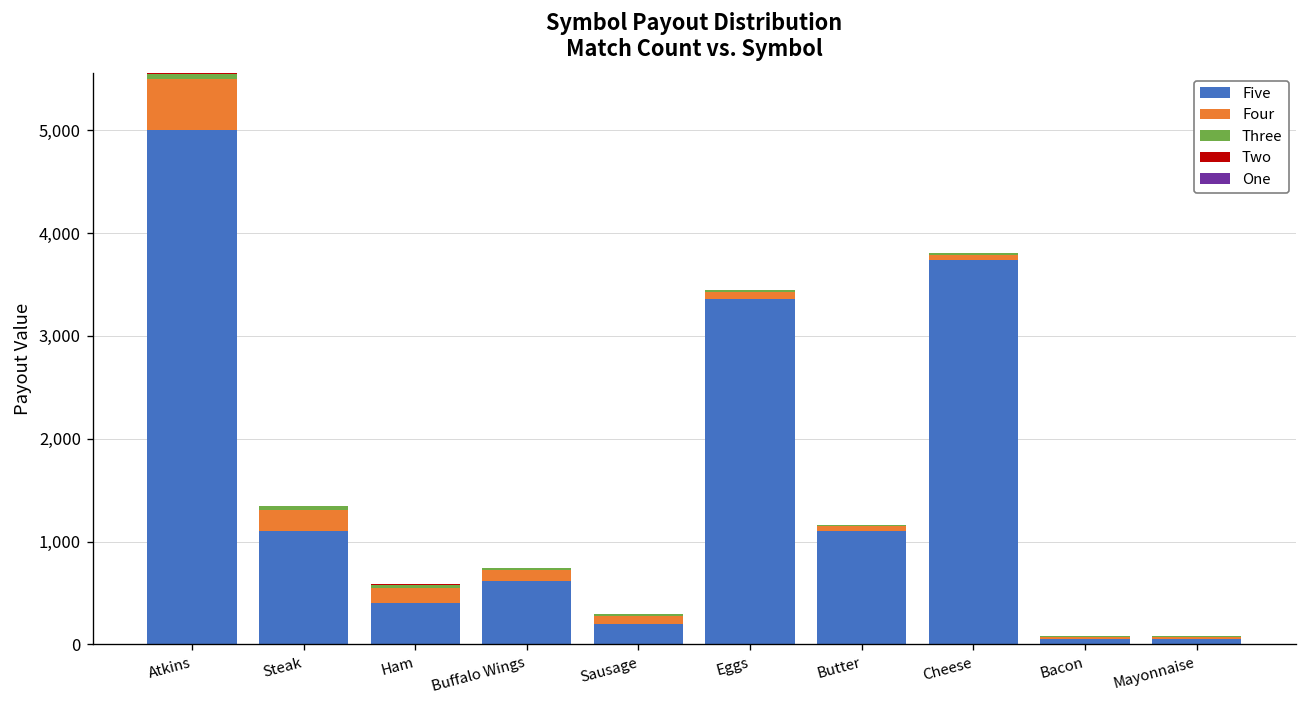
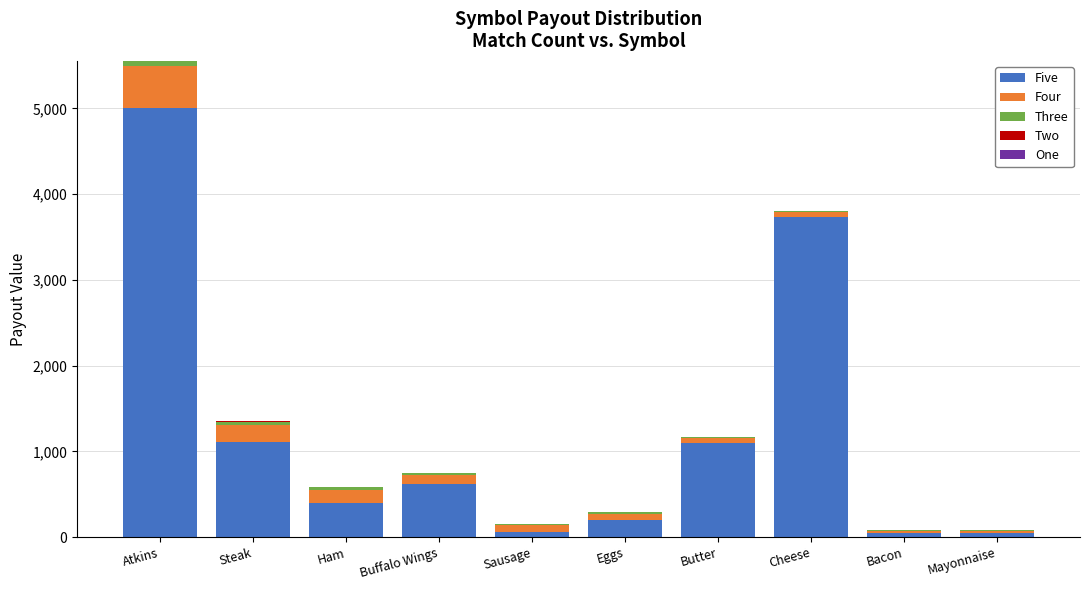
Five, Sausage: 200 -> 100
Five, Eggs: 3,400 -> 200
